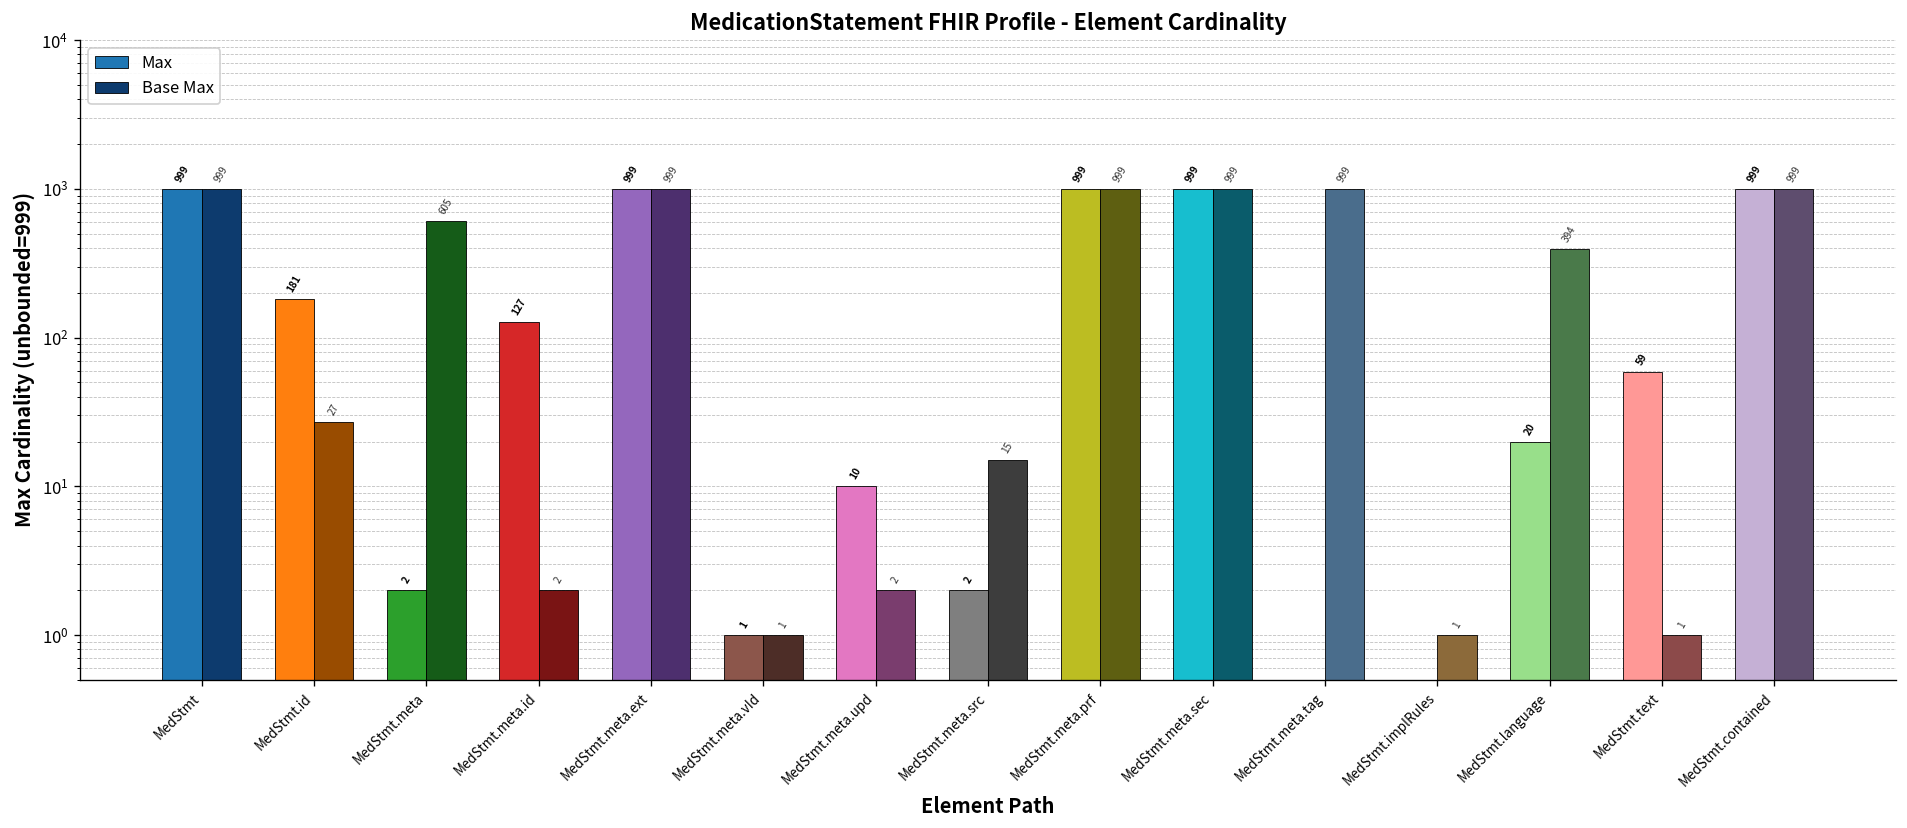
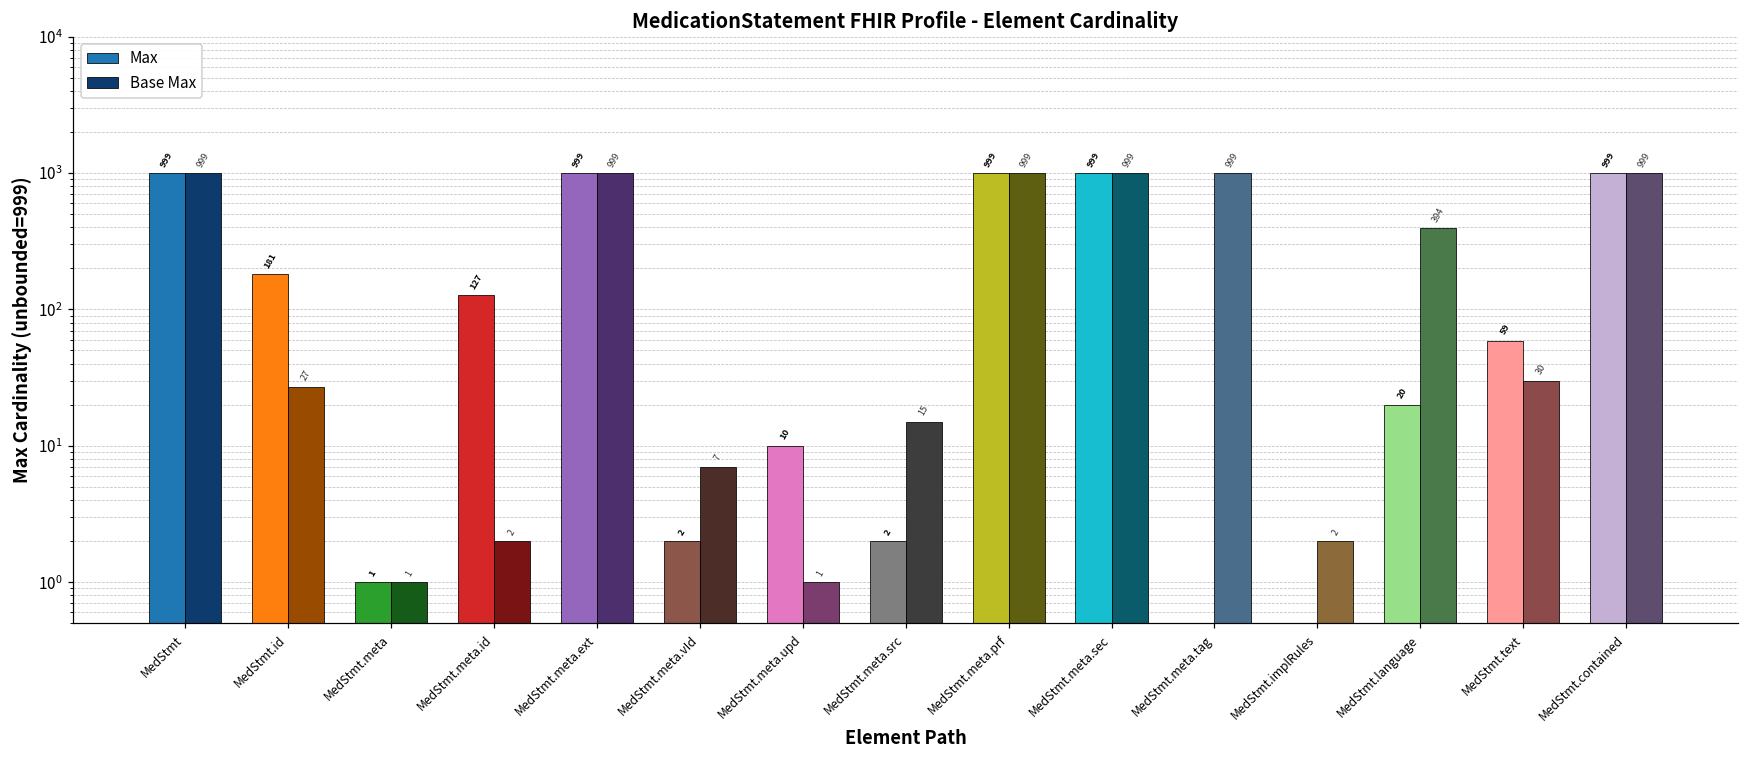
Max, MedStmt.meta: 2 -> 1
Base Max, MedStmt.meta: 605 -> 1
Max, MedStmt.meta.vId: 1 -> 2
Base Max, MedStmt.meta.vId: 1 -> 7
Base Max, MedStmt.meta.upd: 2 -> 1
Base Max, MedStmt.implRules: 1 -> 2
Base Max, MedStmt.text: 1 -> 30
